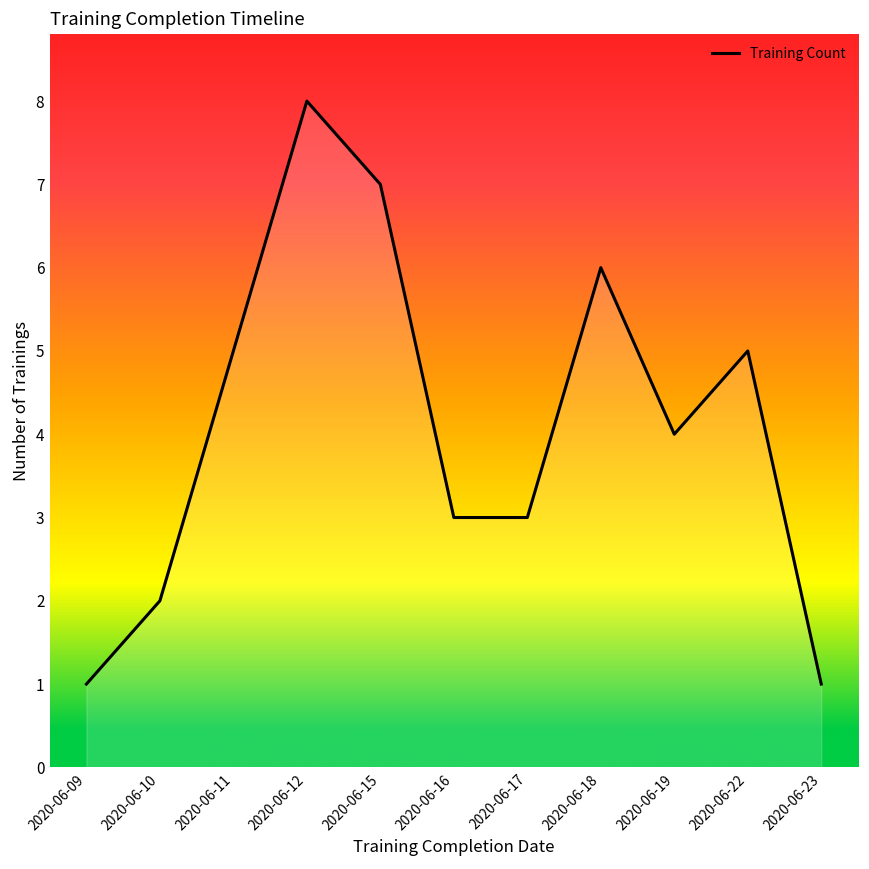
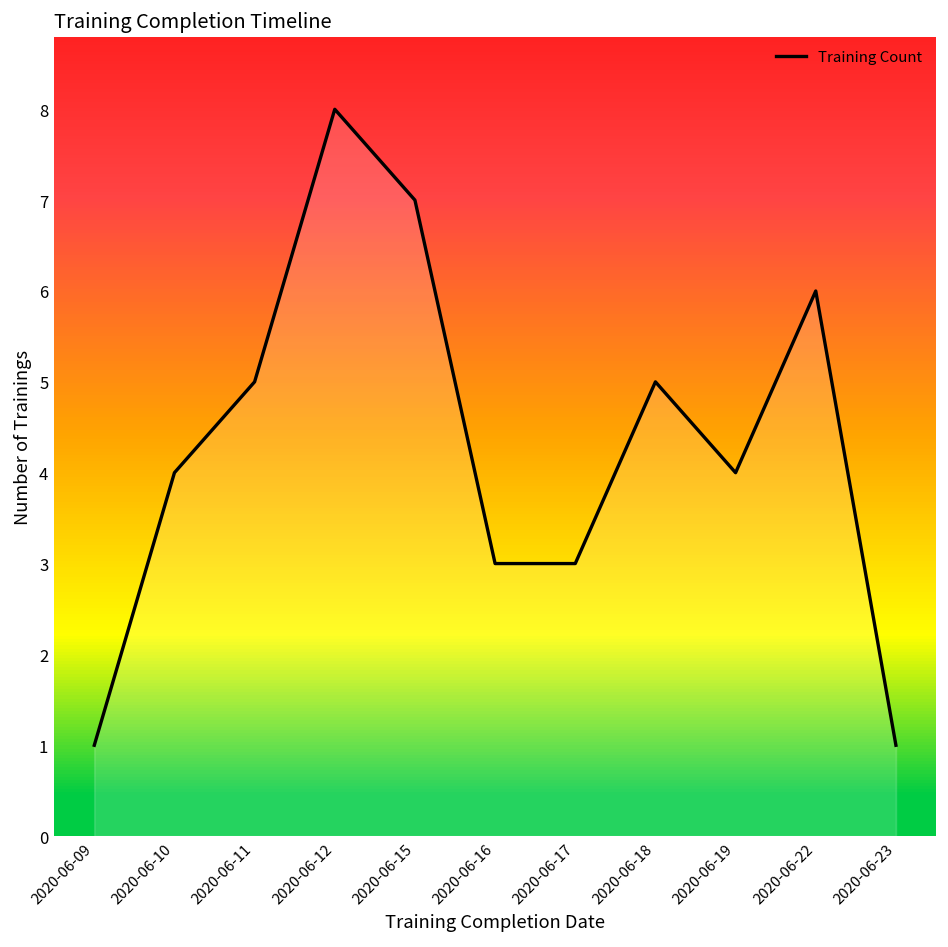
2020-06-10: 2 -> 4
2020-06-18: 6 -> 5
2020-06-22: 5 -> 6
